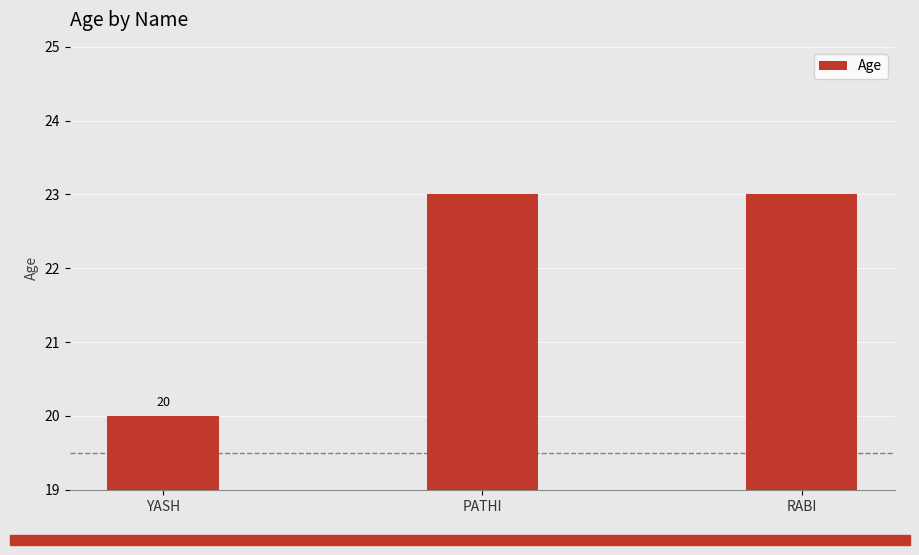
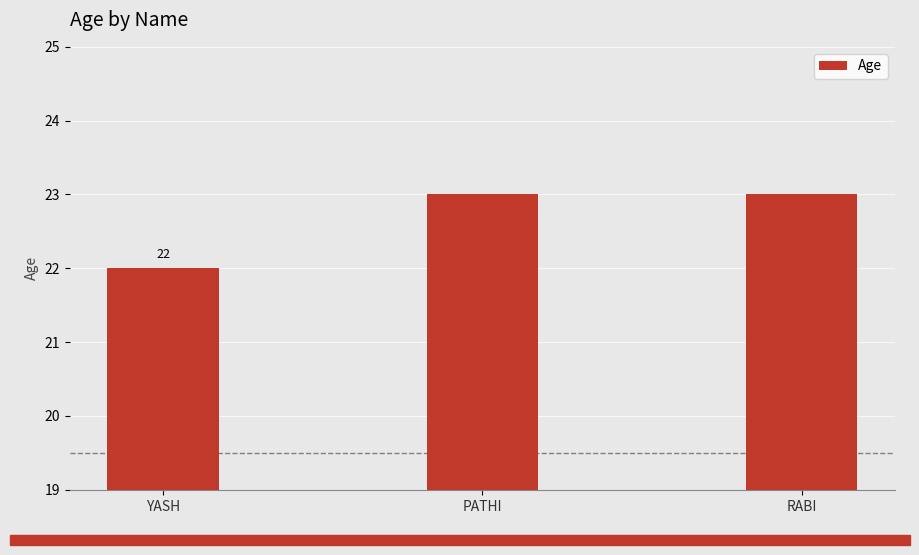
YASH: 20 -> 22
